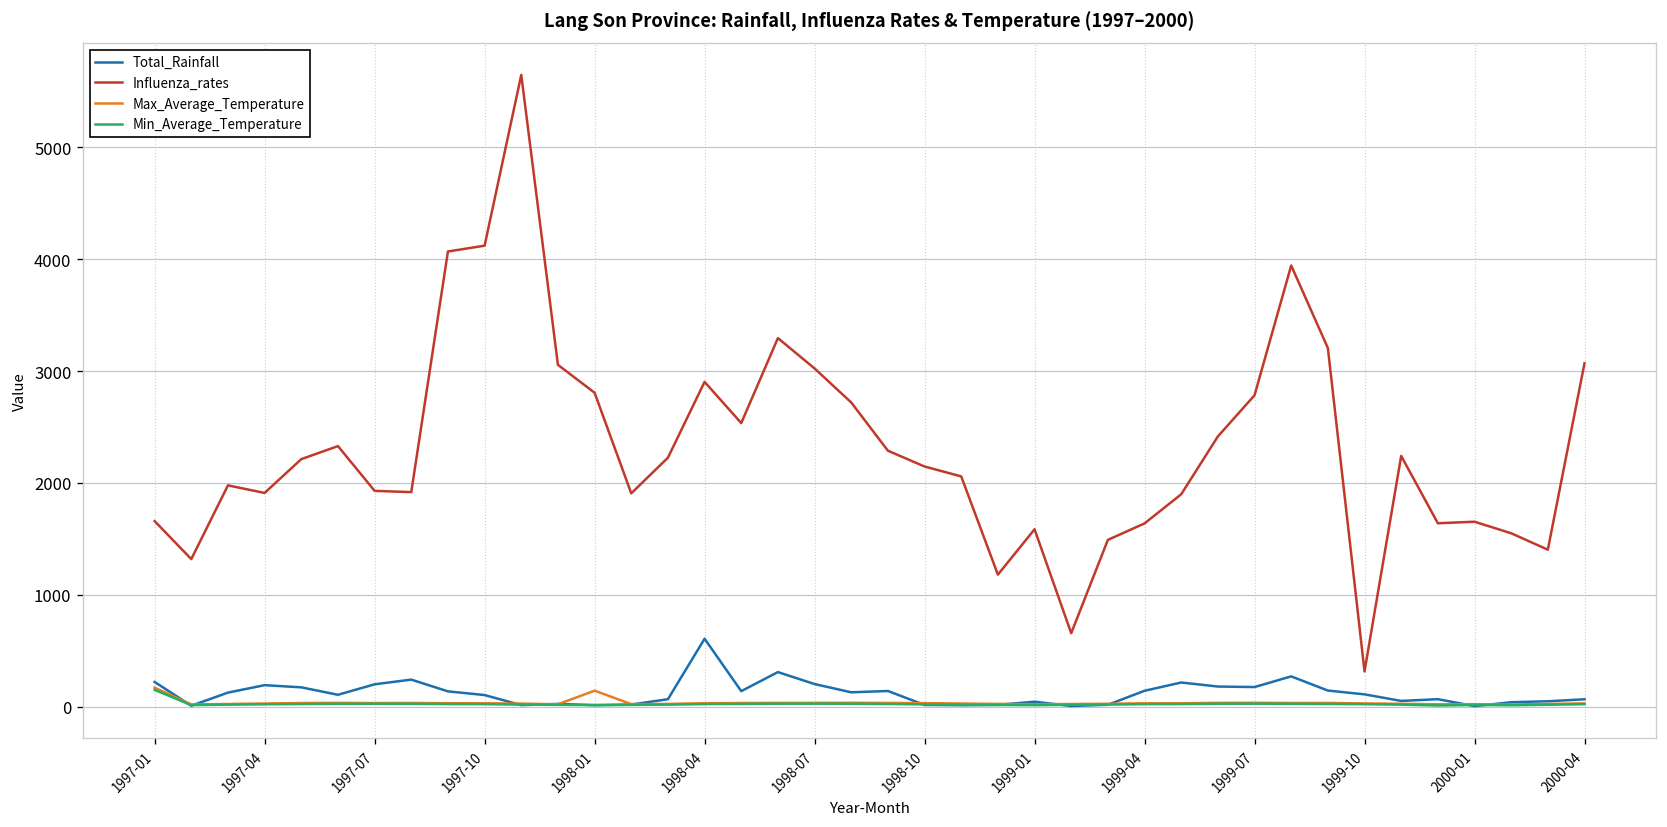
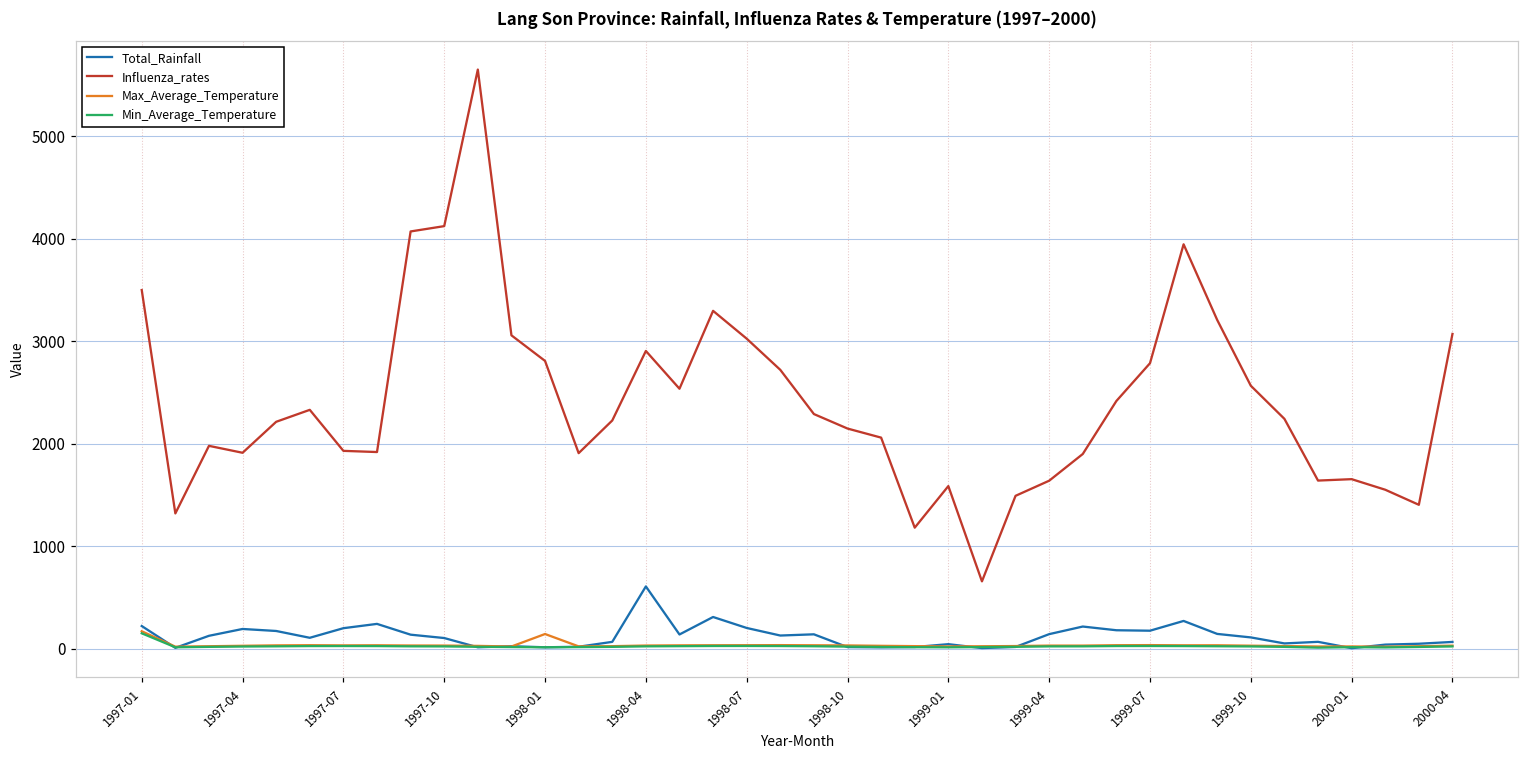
Influenza_rates, 1997-01: 1700 -> 3500
Influenza_rates, 1999-10: 300 -> 2600
